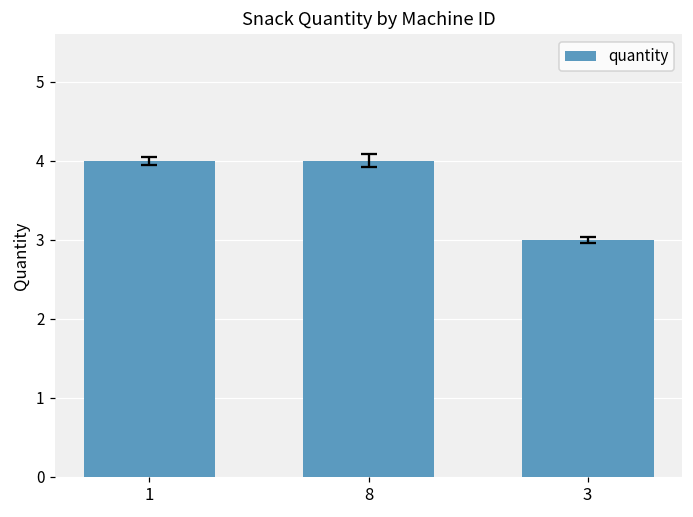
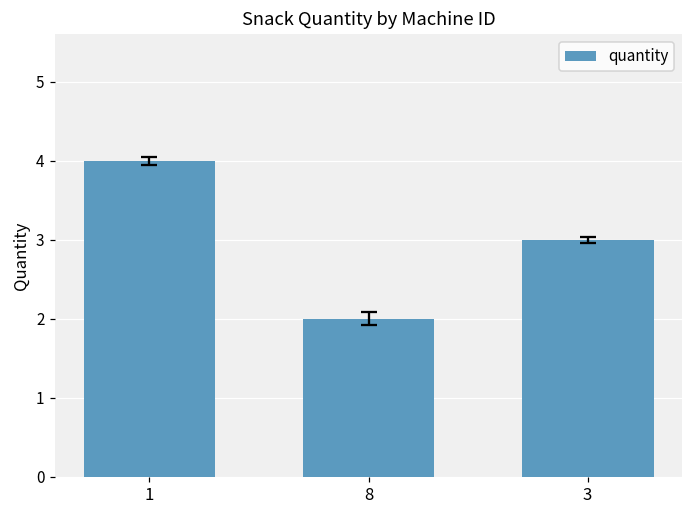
quantity, 8: 4 -> 2
